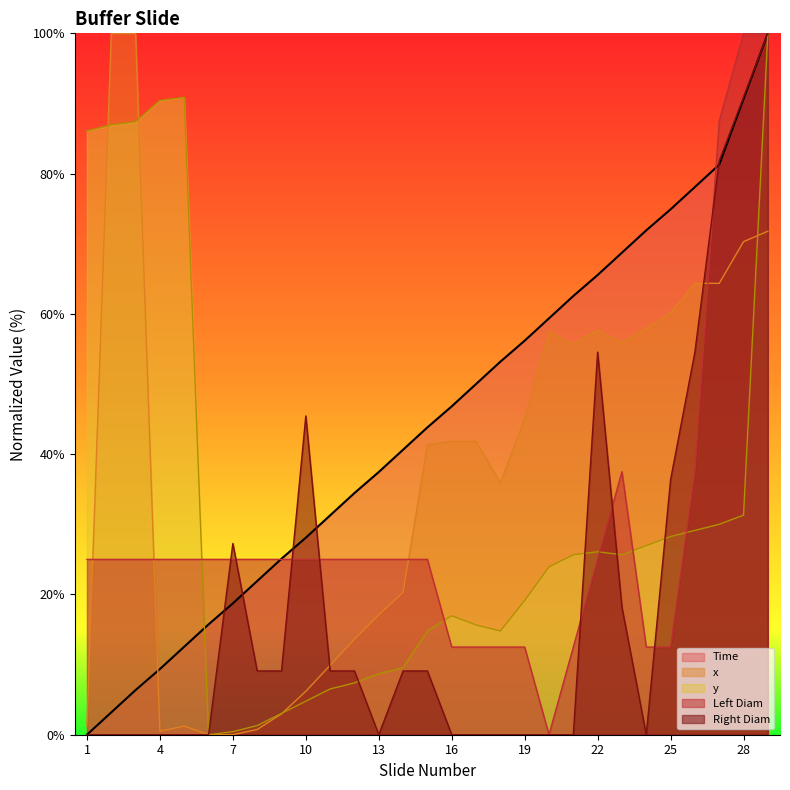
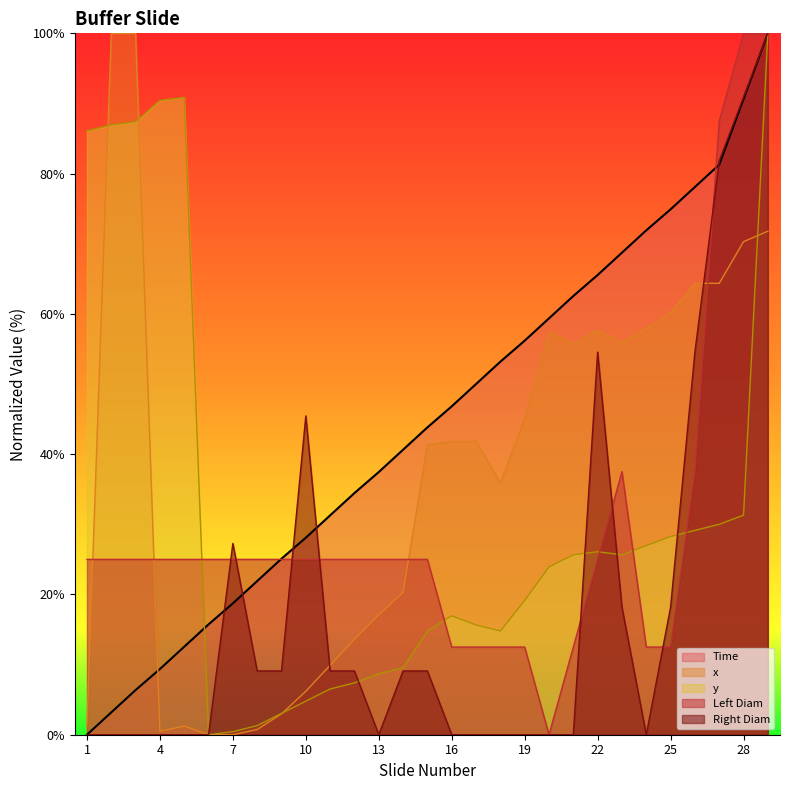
Right Diam, 25: 36% -> 18%
